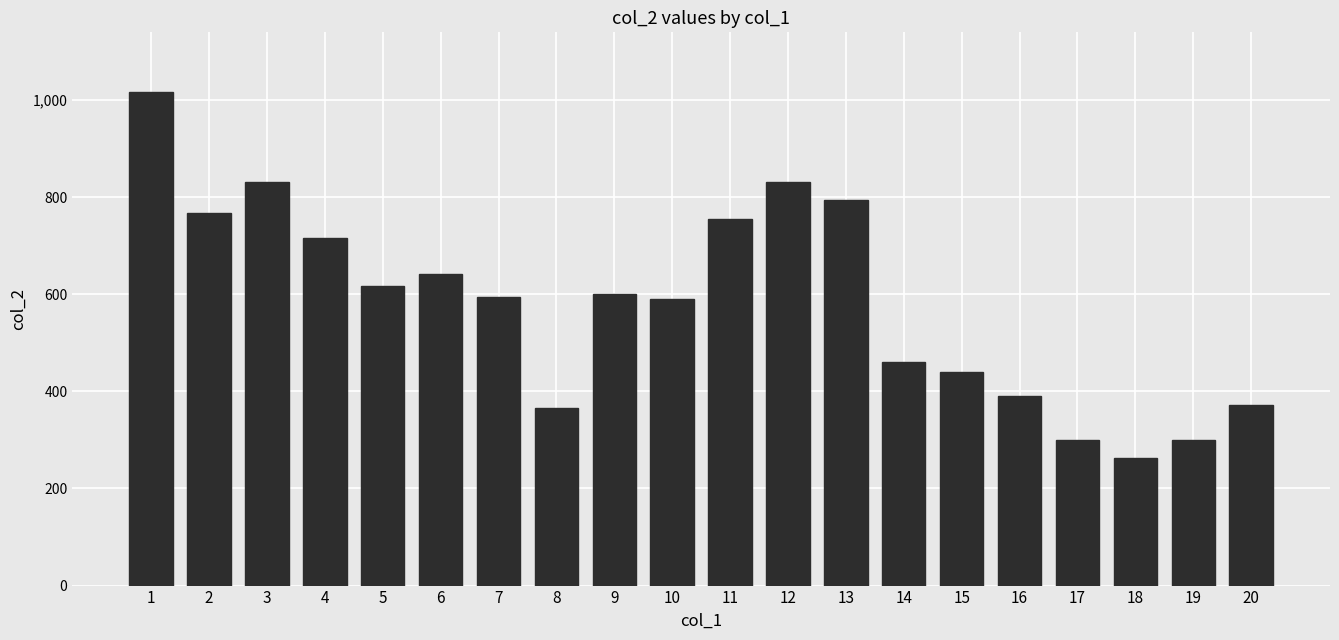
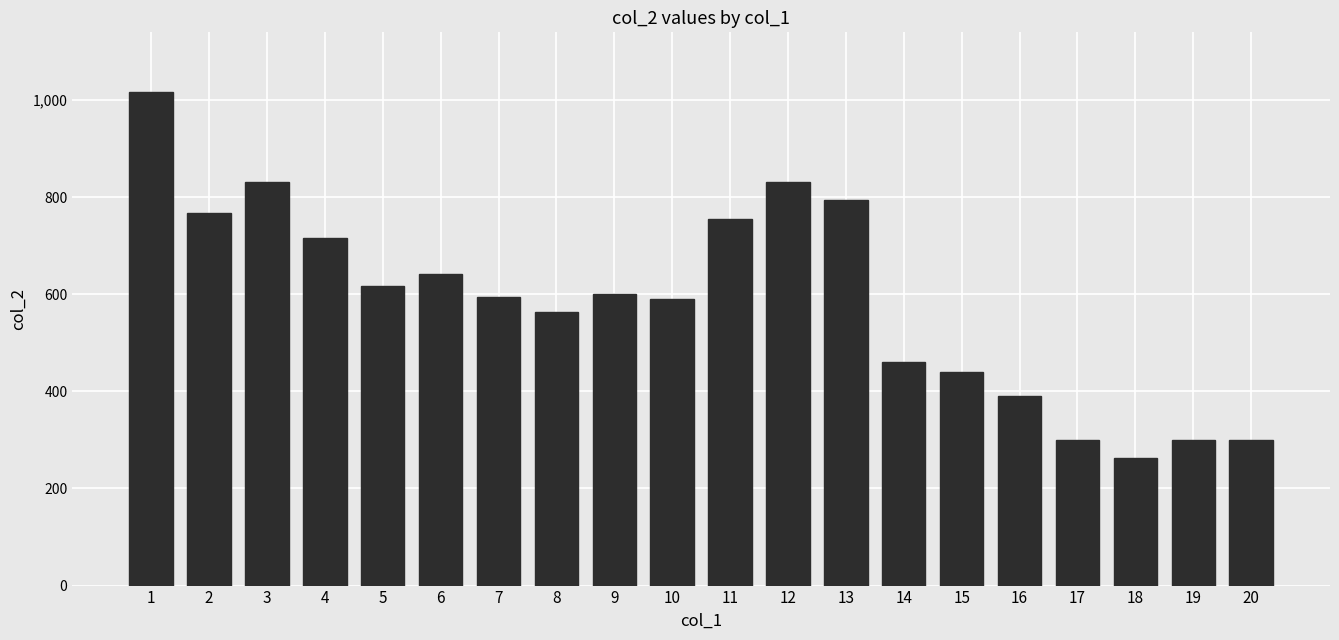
8: 370 -> 560
20: 370 -> 300
